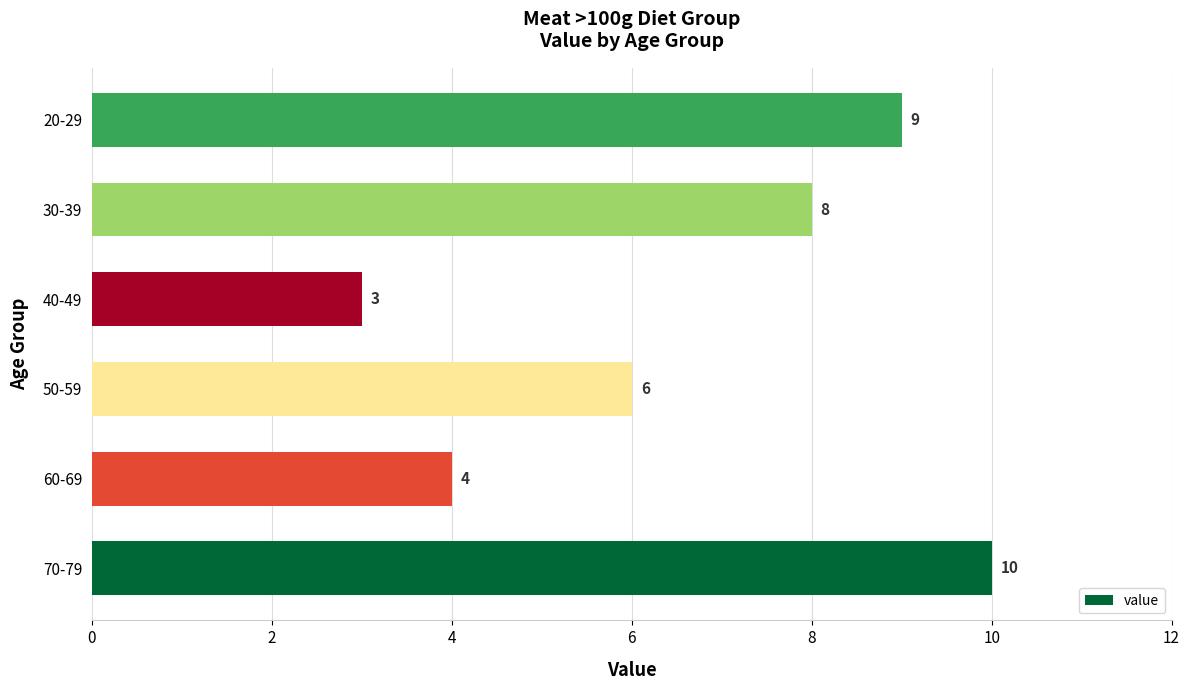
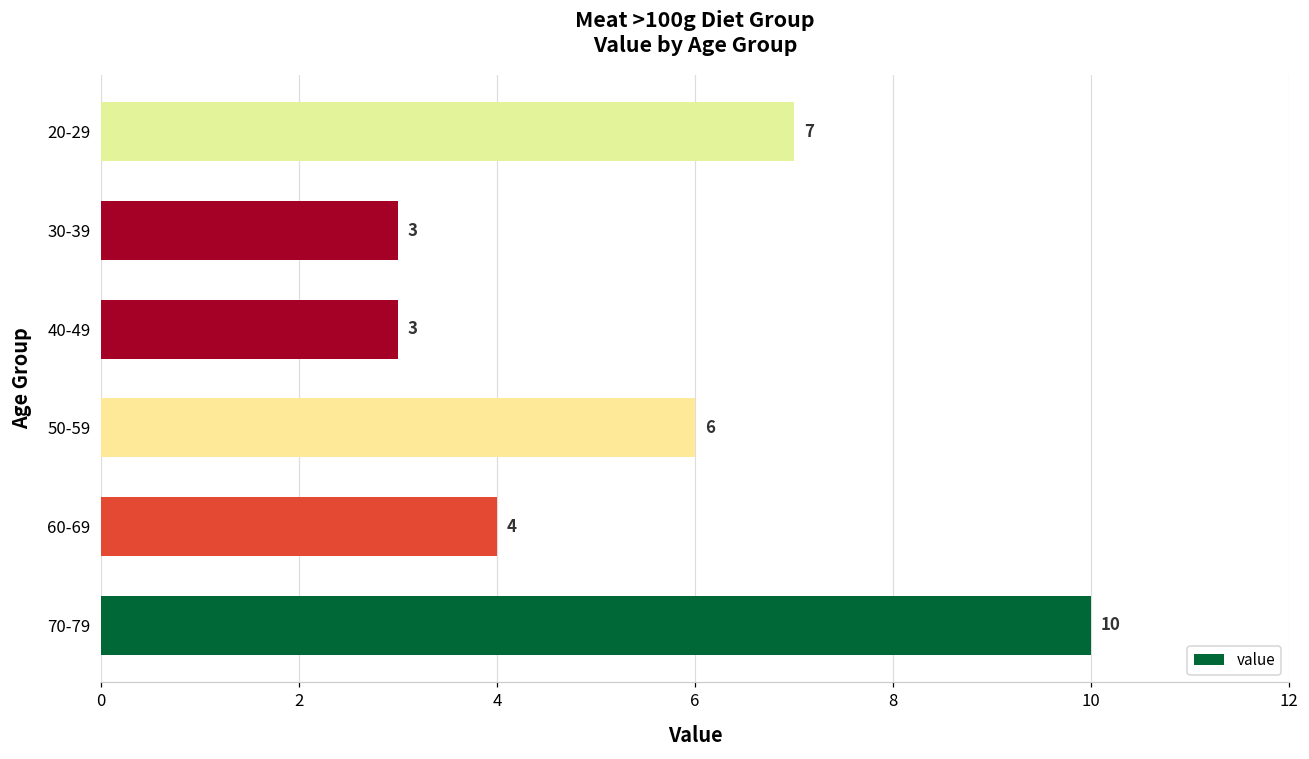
20-29: 9 -> 7
30-39: 8 -> 3
